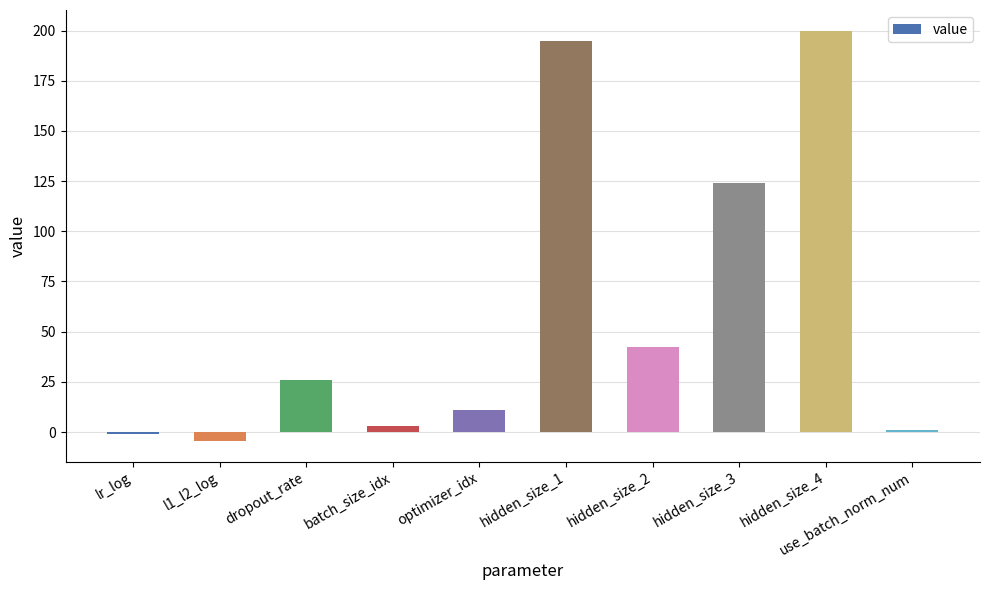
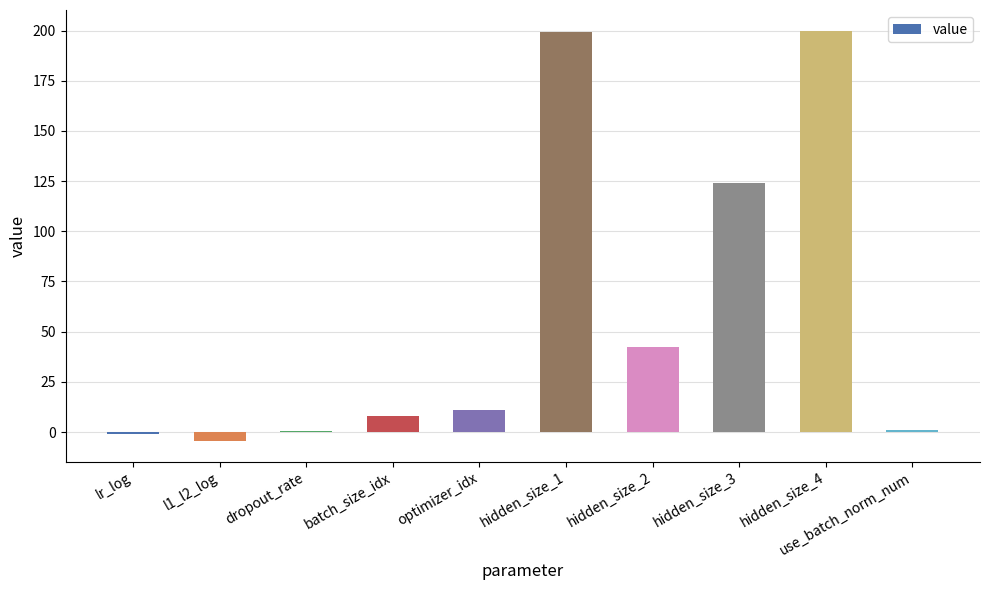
dropout_rate: 26 -> 0
batch_size_idx: 3 -> 8
hidden_size_1: 195 -> 199
